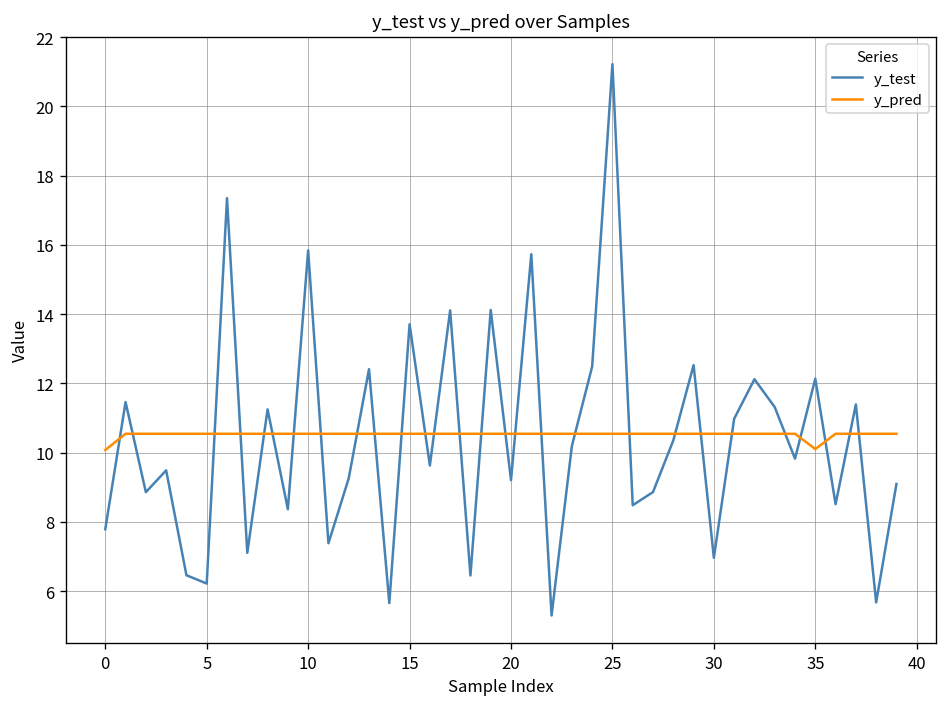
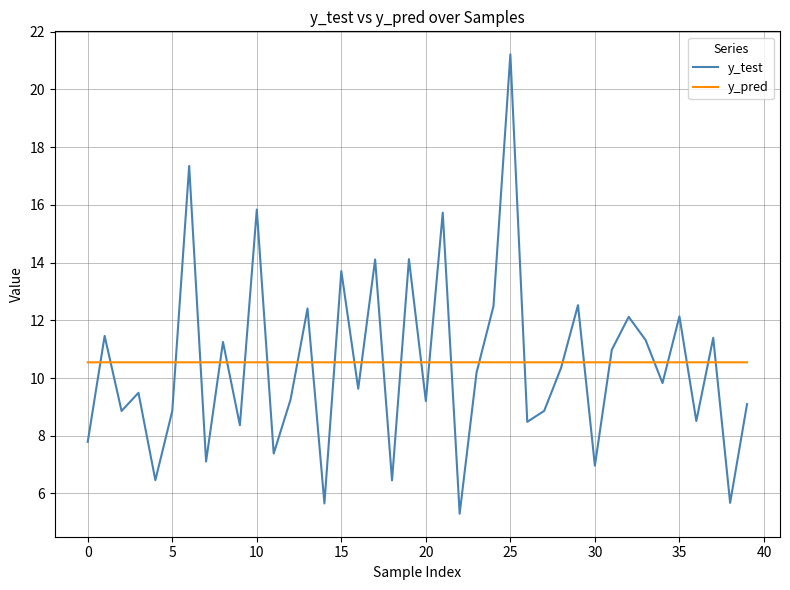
y_pred, 0: 10.1 -> 10.5
y_test, 5: 6.2 -> 8.9
y_pred, 35: 10.1 -> 10.5
